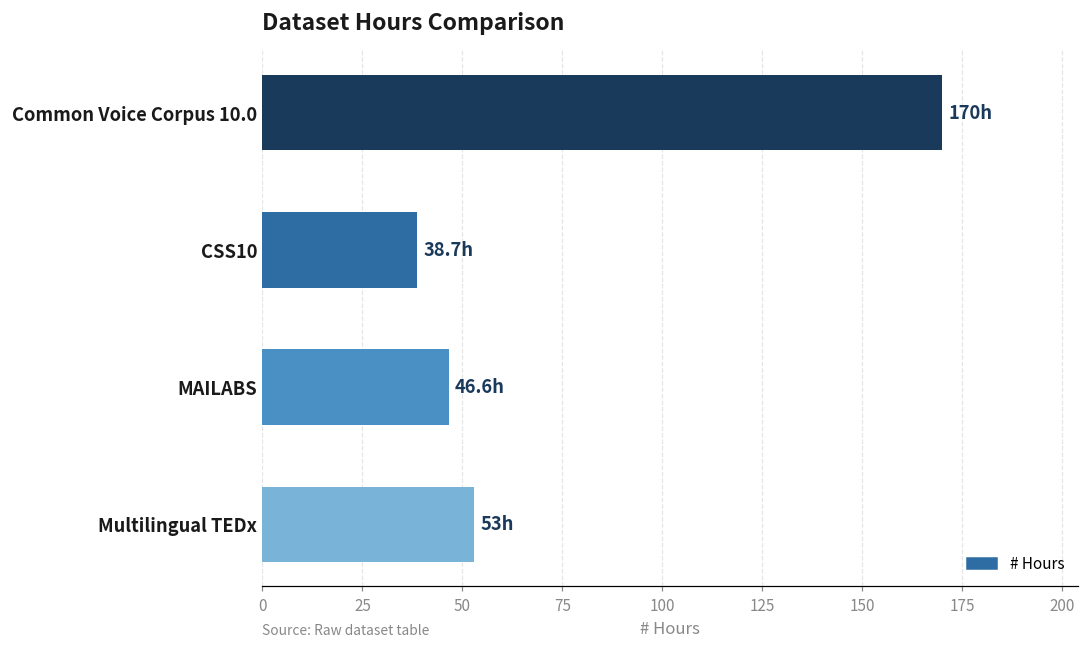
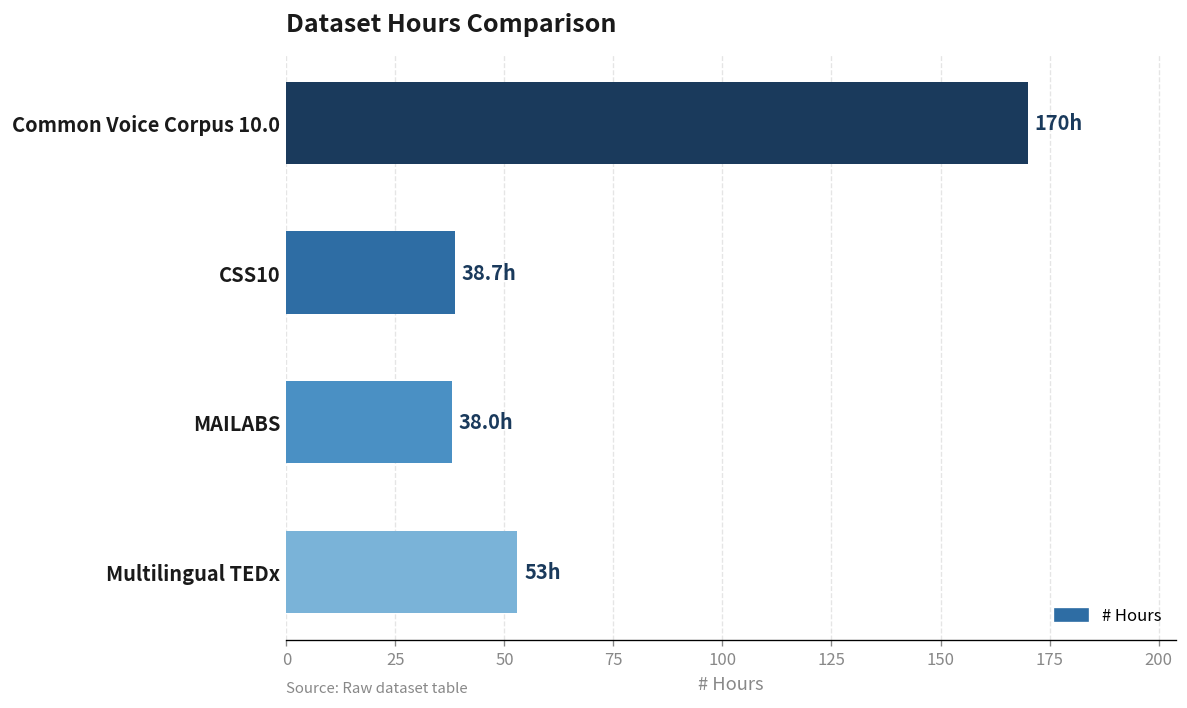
MAILABS: 46.6h -> 38.0h
